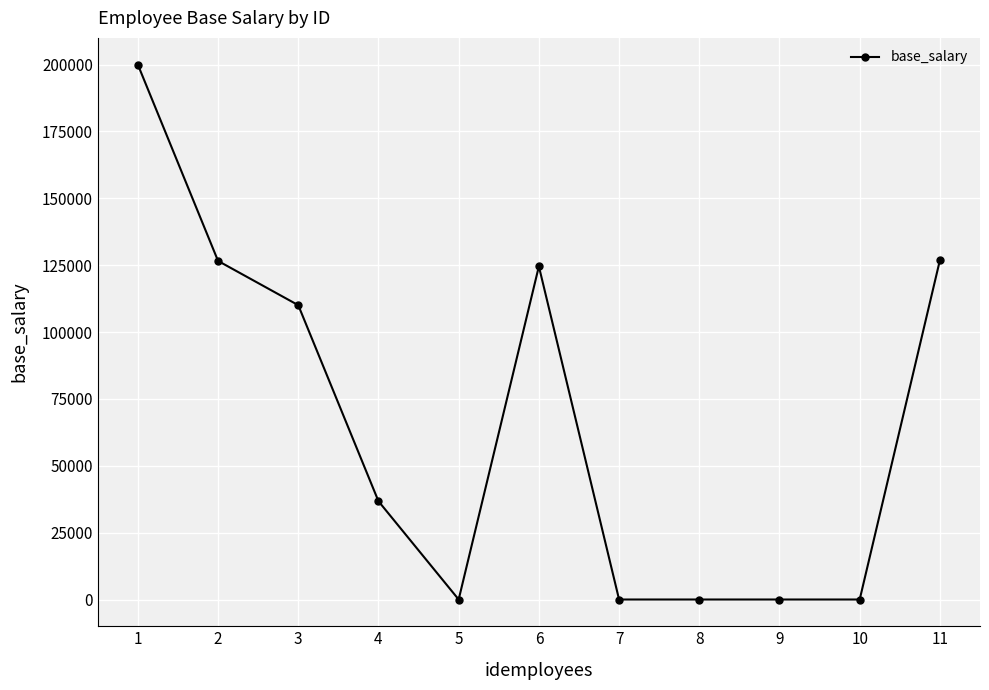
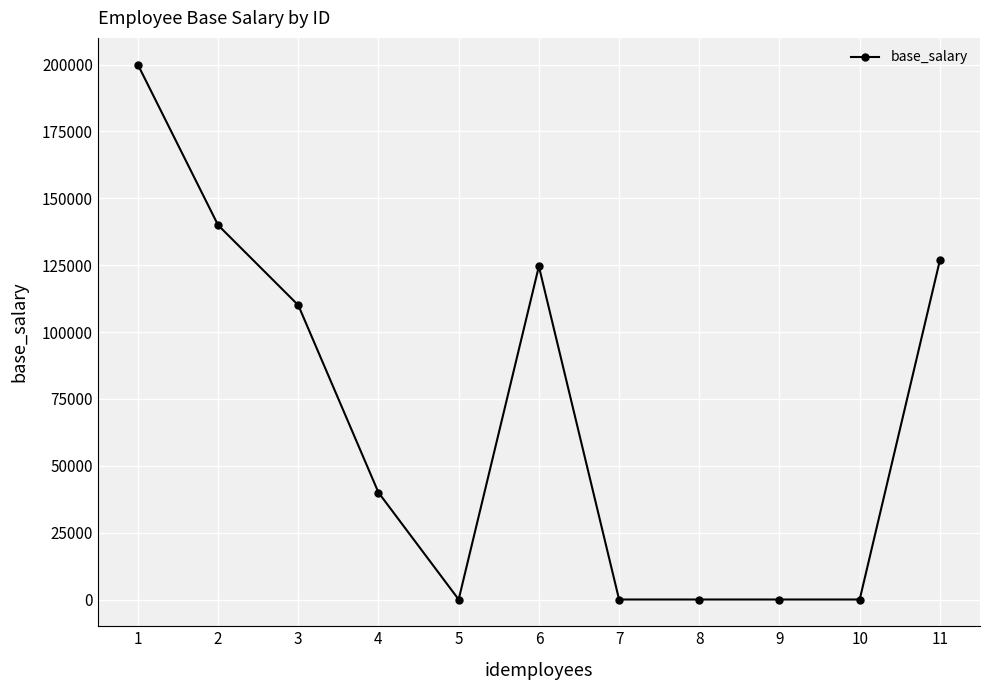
2: 127000 -> 140000
4: 37000 -> 40000
